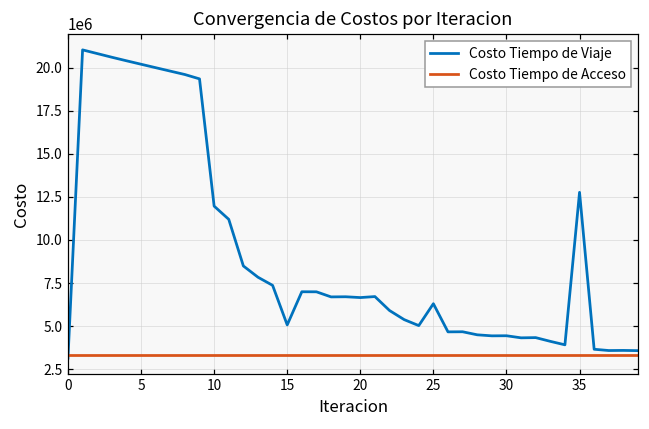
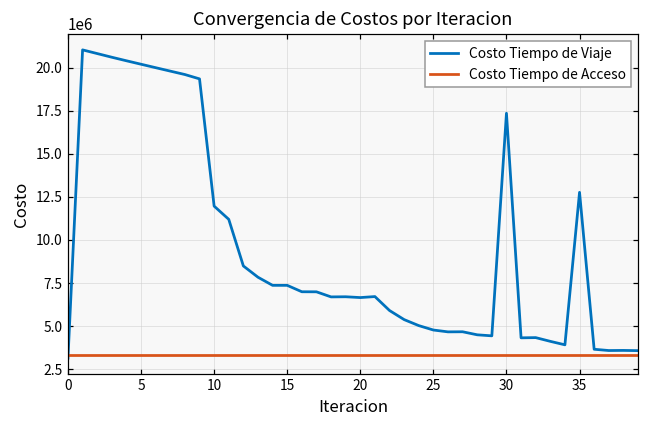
Costo Tiempo de Viaje, 15: 5100000 -> 7400000
Costo Tiempo de Viaje, 25: 6300000 -> 4800000
Costo Tiempo de Viaje, 30: 4400000 -> 17400000
